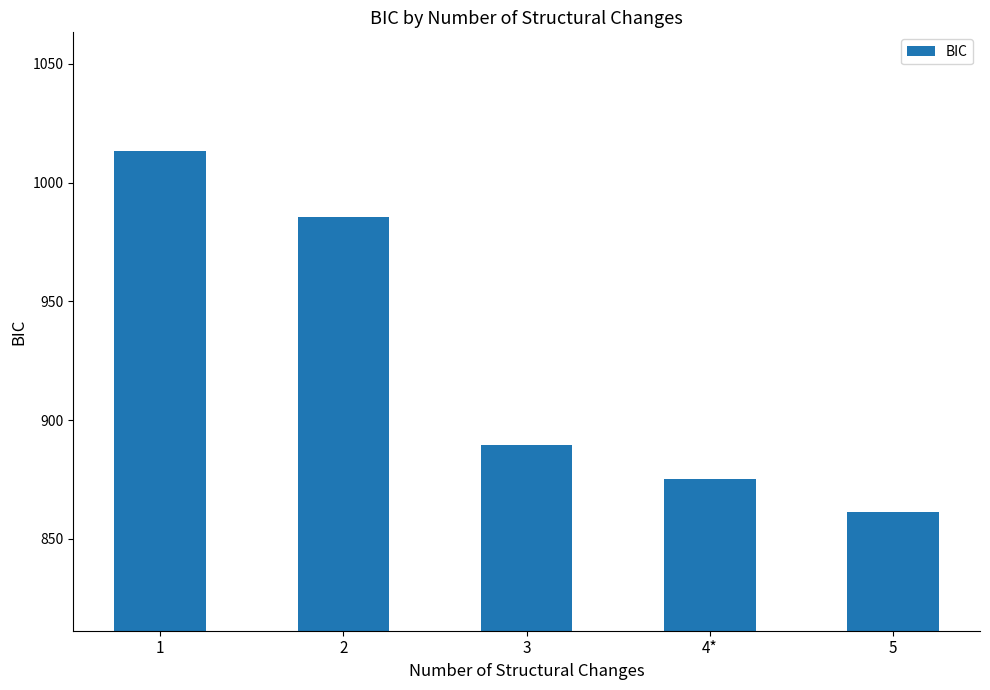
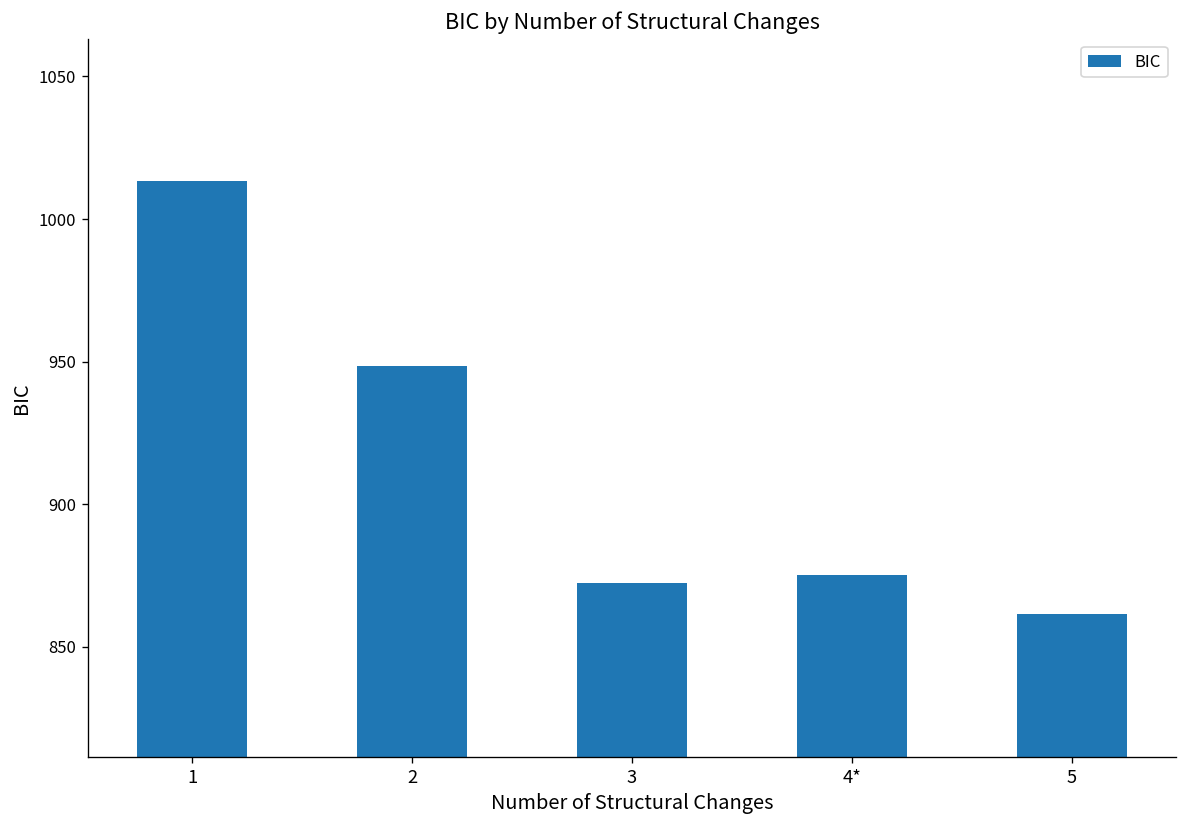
2: 985 -> 949
3: 890 -> 872
